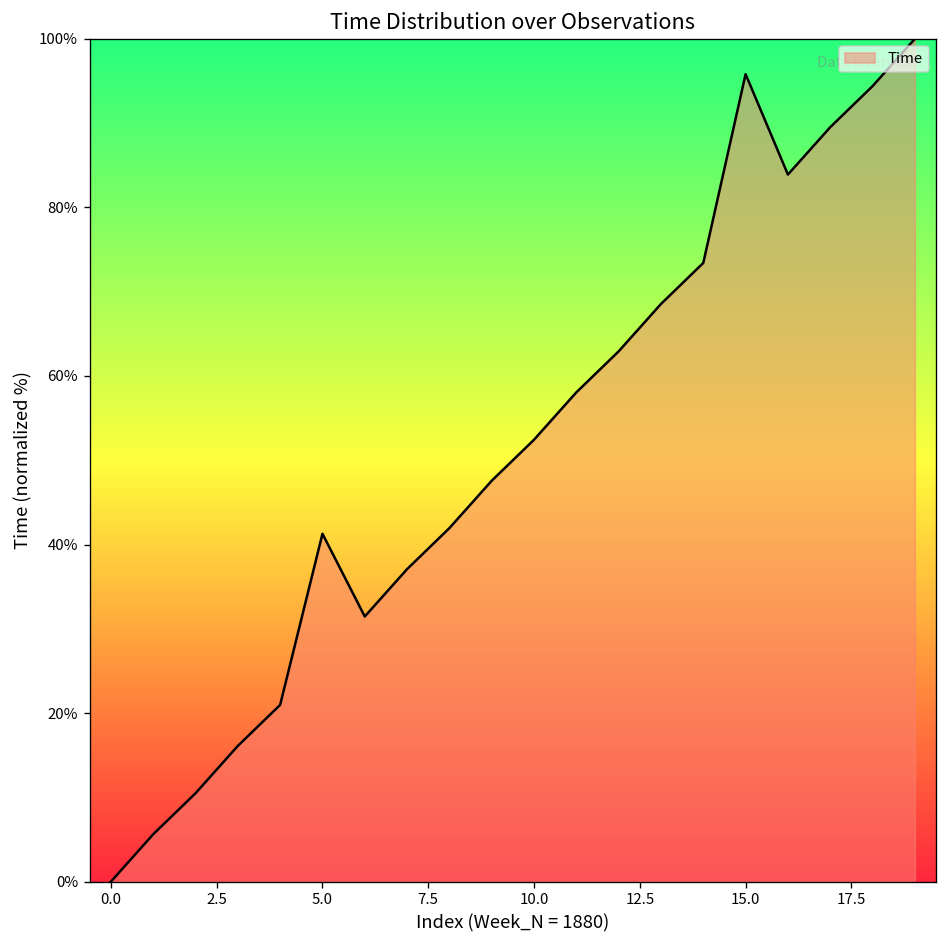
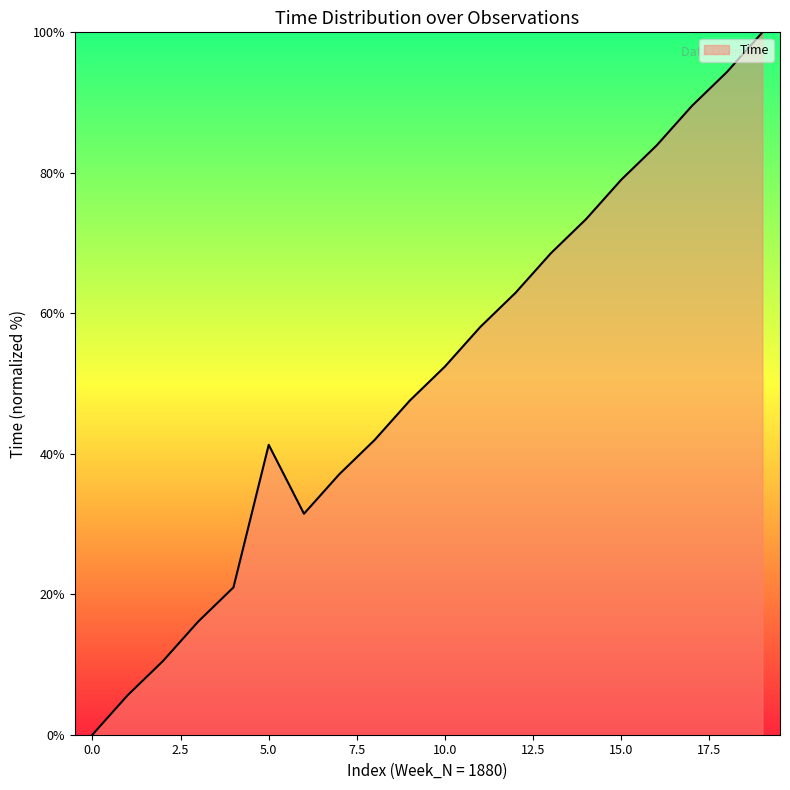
15.0: 96% -> 79%
